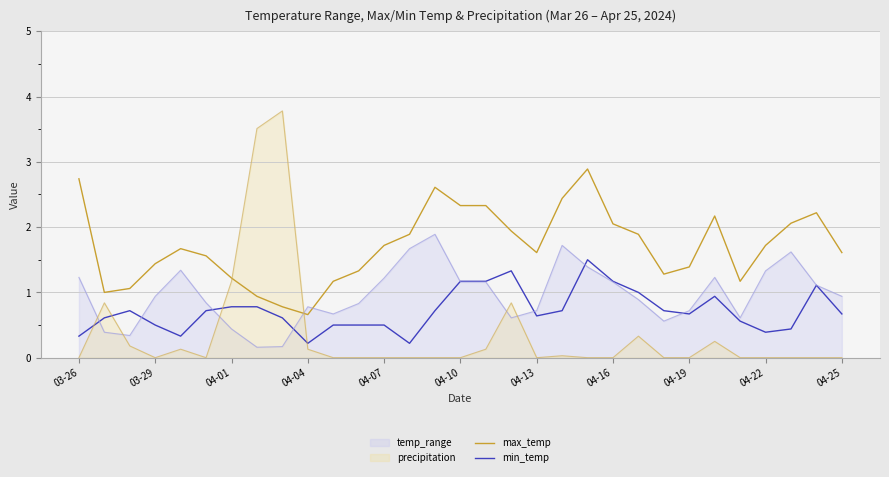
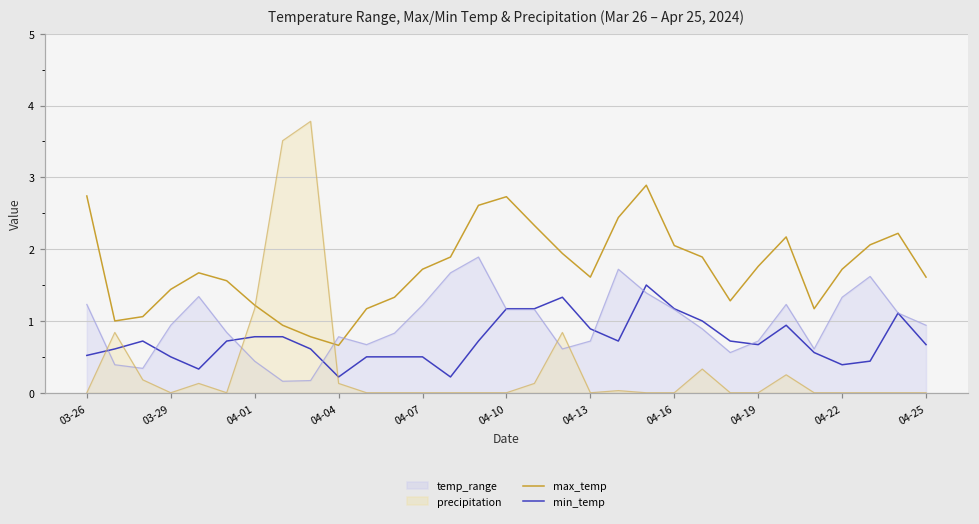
min_temp, 03-26: 0.3 -> 0.5
max_temp, 04-10: 2.3 -> 2.7
min_temp, 04-13: 0.6 -> 0.9
max_temp, 04-19: 1.4 -> 1.8
